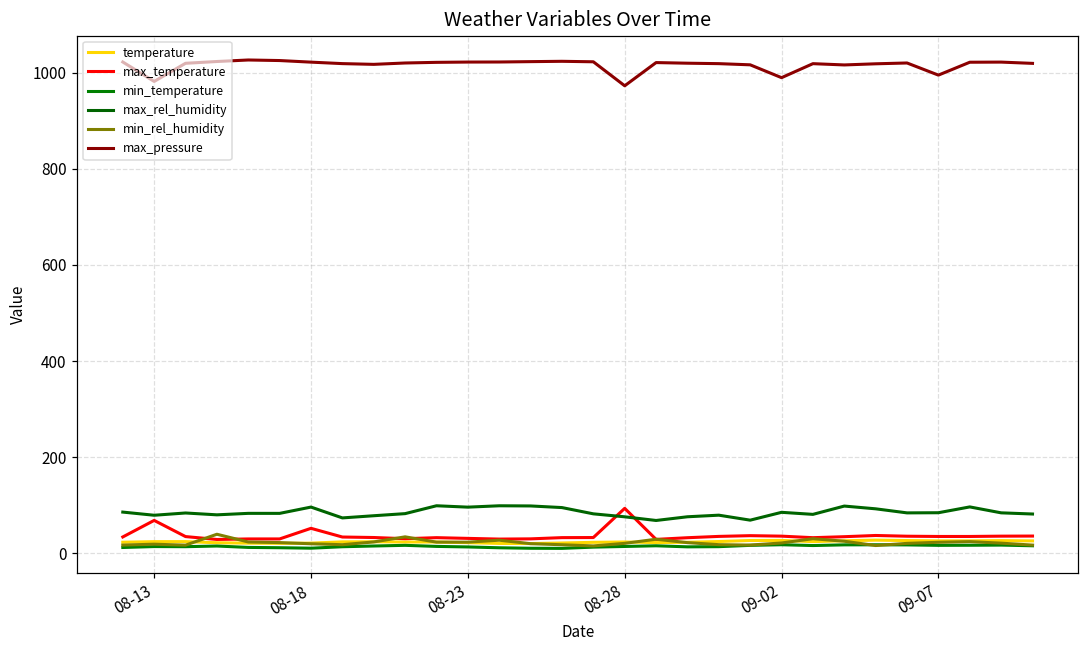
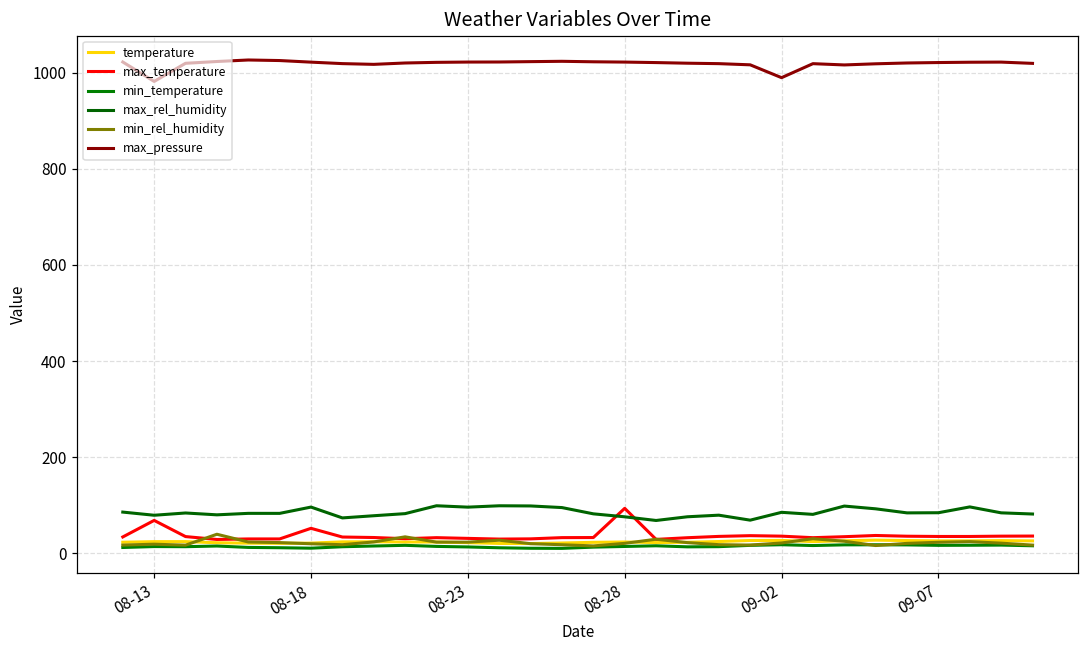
max_pressure, 08-28: 970 -> 1020
max_pressure, 09-07: 990 -> 1020
